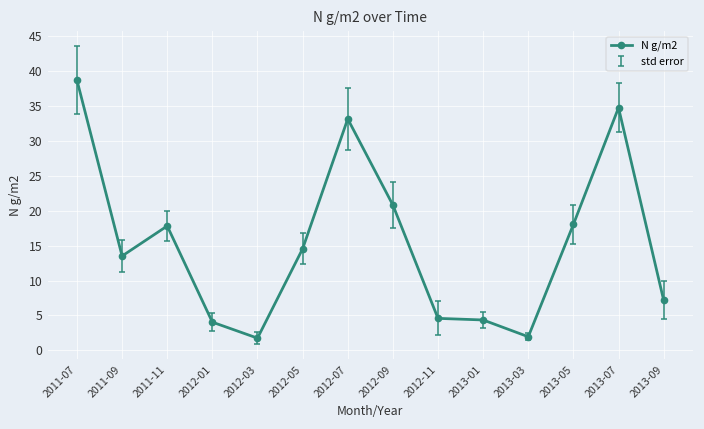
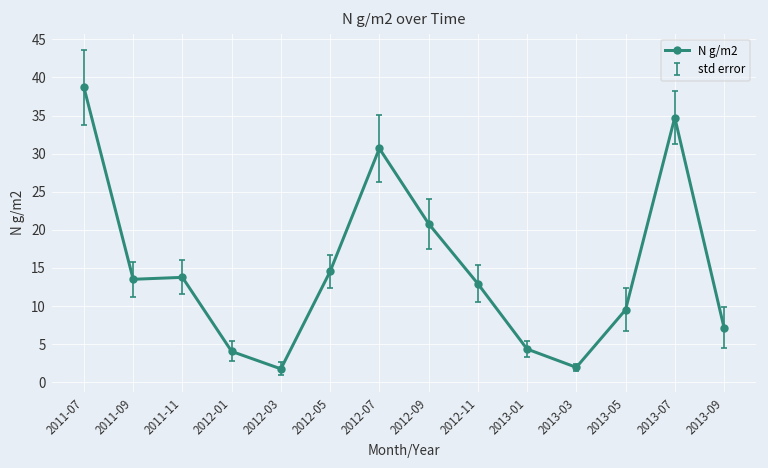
N g/m2, 2011-11: 18 -> 14
N g/m2, 2012-07: 33 -> 31
N g/m2, 2012-11: 5 -> 13
N g/m2, 2013-05: 18 -> 9
